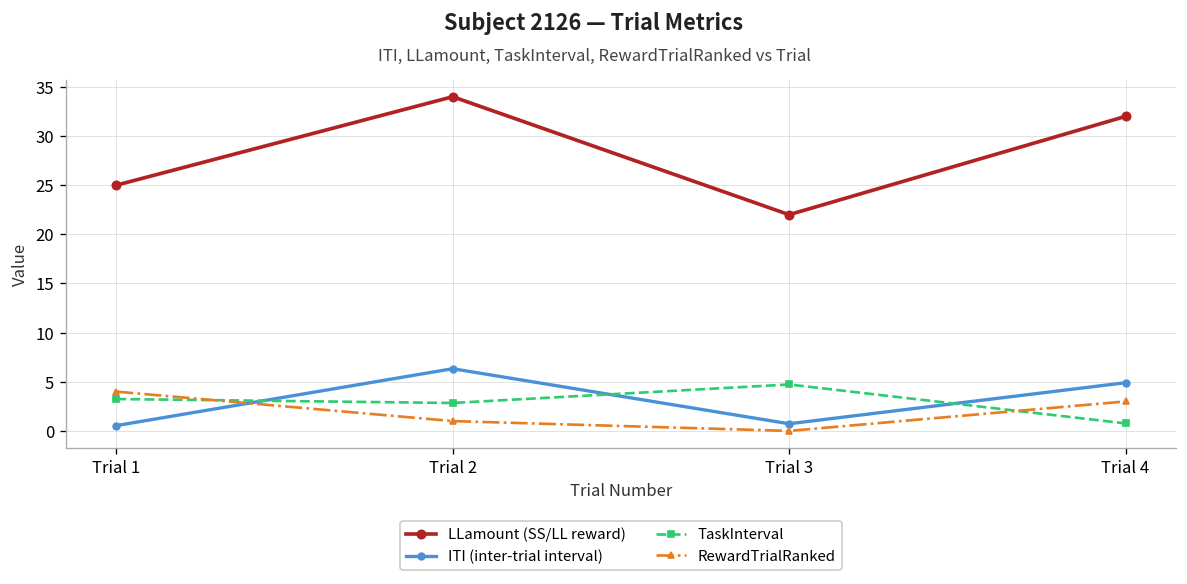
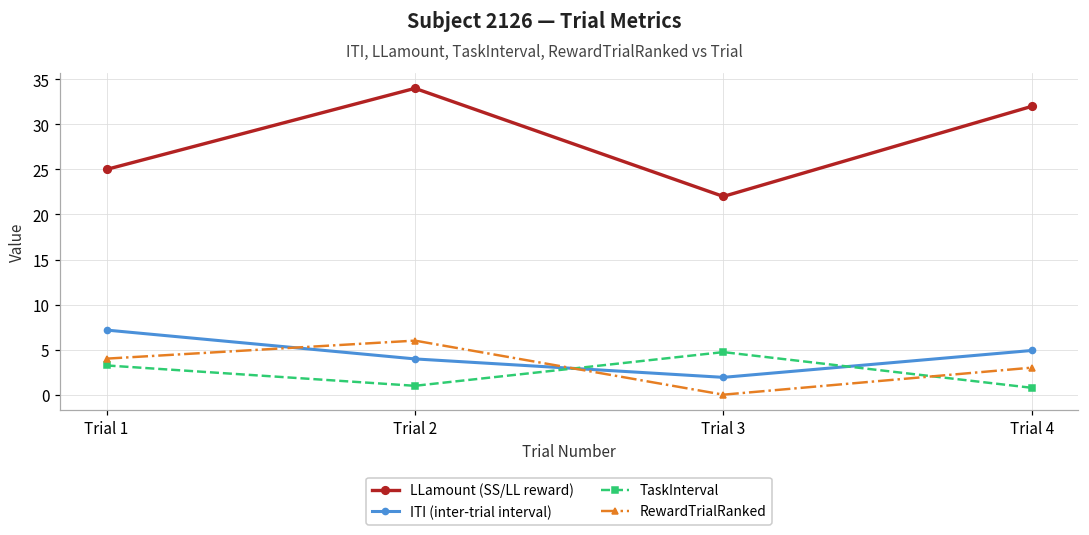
ITI (inter-trial interval), Trial 1: 1 -> 7
ITI (inter-trial interval), Trial 2: 6 -> 4
TaskInterval, Trial 2: 3 -> 1
RewardTrialRanked, Trial 2: 1 -> 6
ITI (inter-trial interval), Trial 3: 1 -> 2
